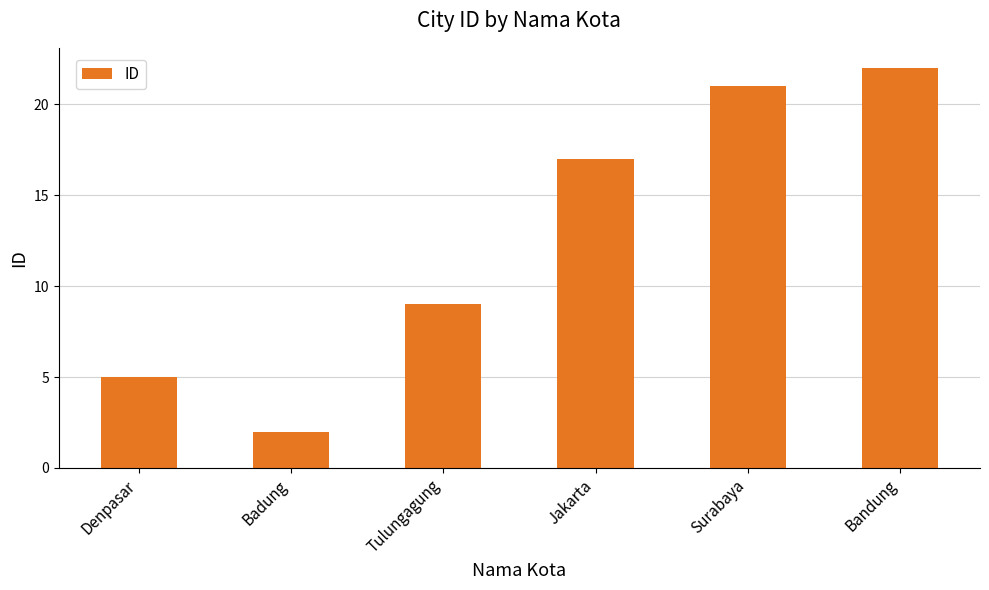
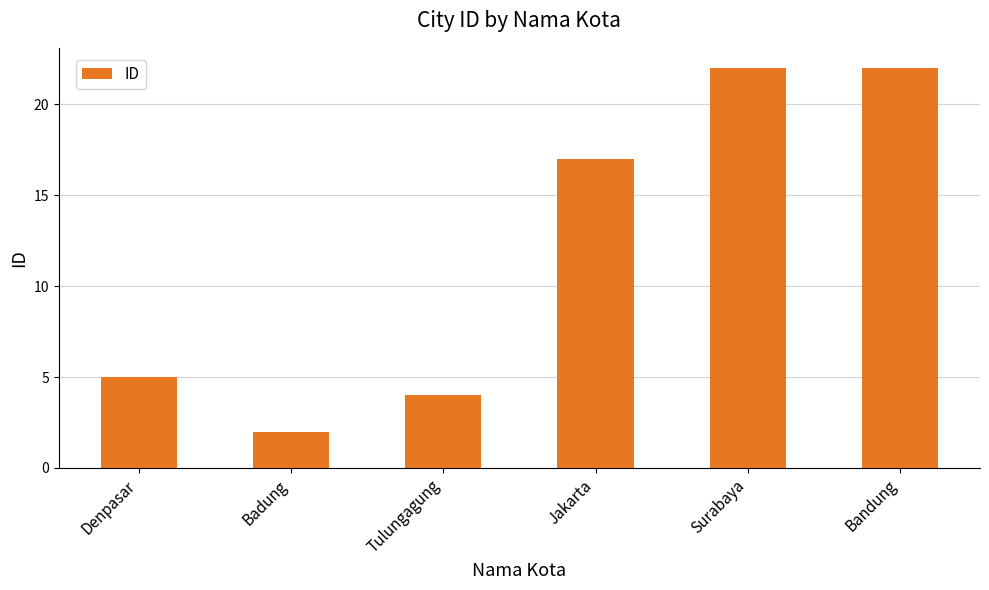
Tulungagung: 9 -> 4
Surabaya: 21 -> 22
